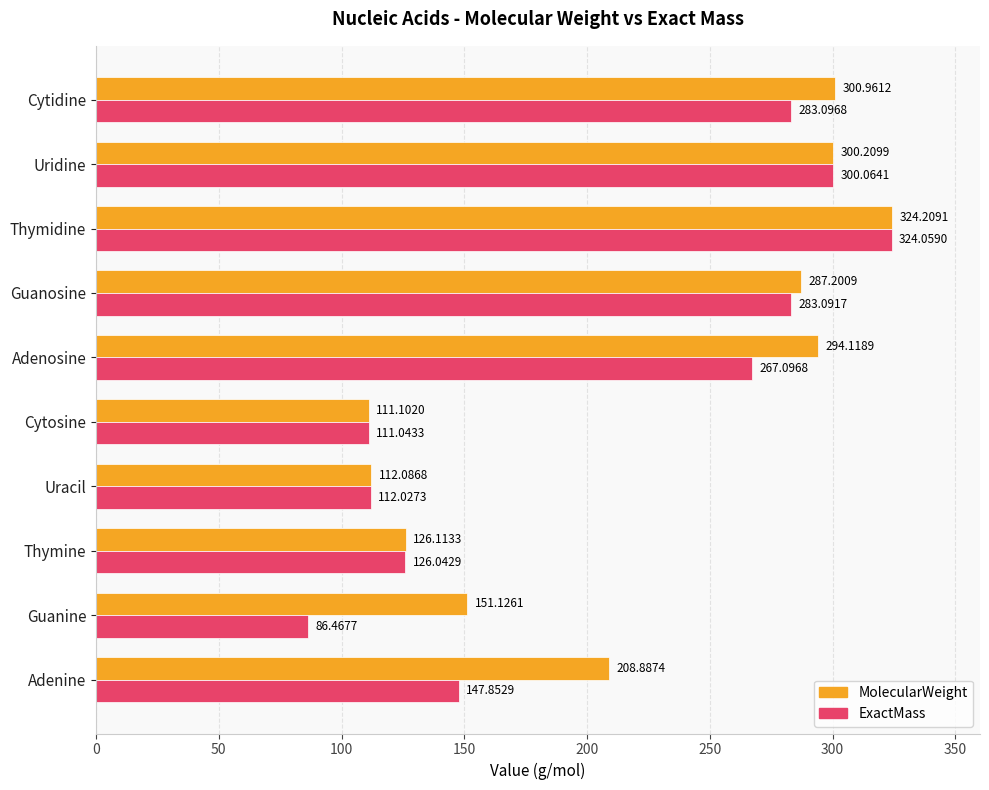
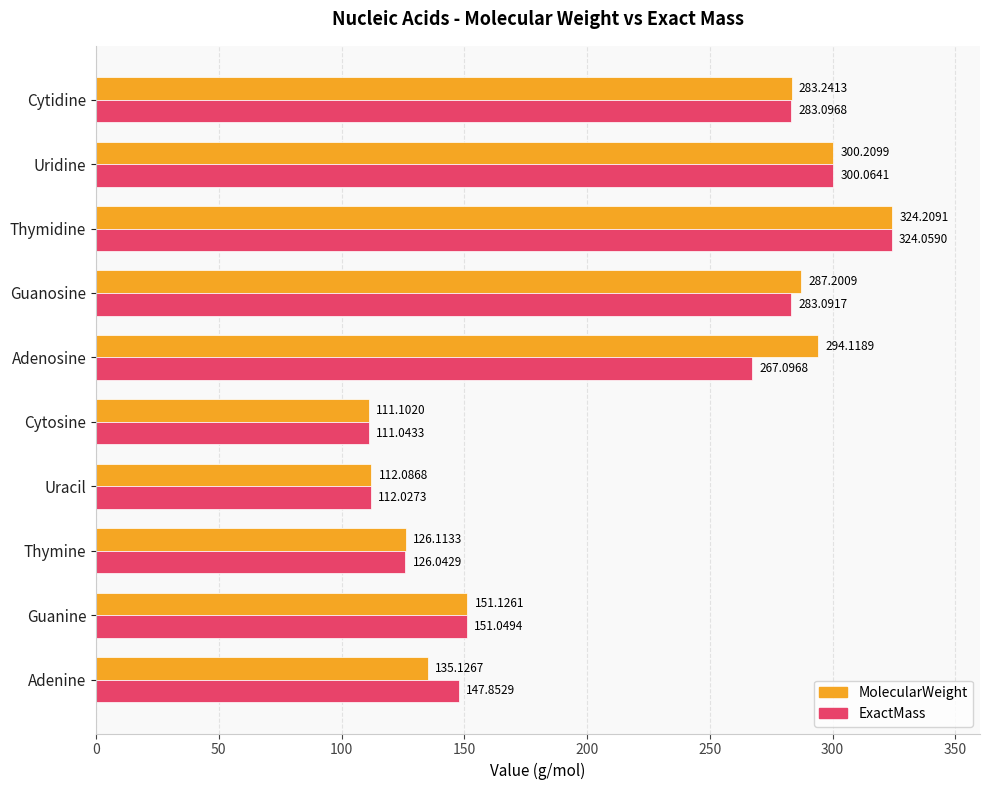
MolecularWeight, Cytidine: 300.9612 -> 283.2413
ExactMass, Guanine: 86.4677 -> 151.0494
MolecularWeight, Adenine: 208.8874 -> 135.1267
